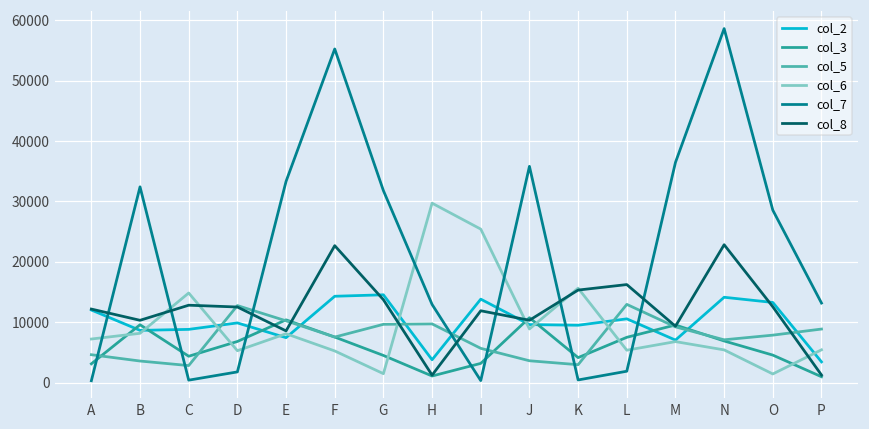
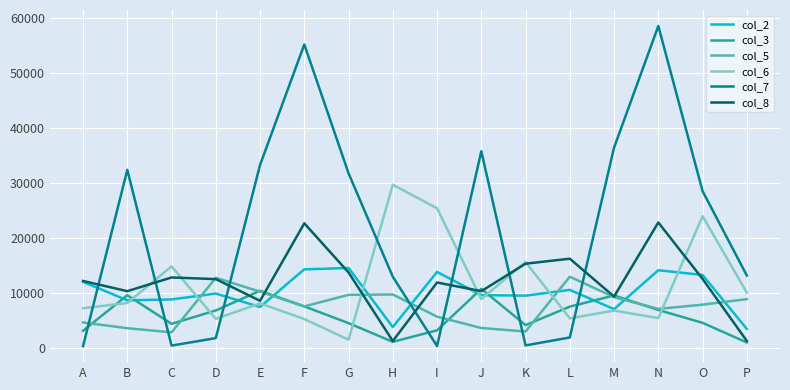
col_6, O: 1000 -> 24000
col_6, P: 5000 -> 10000
